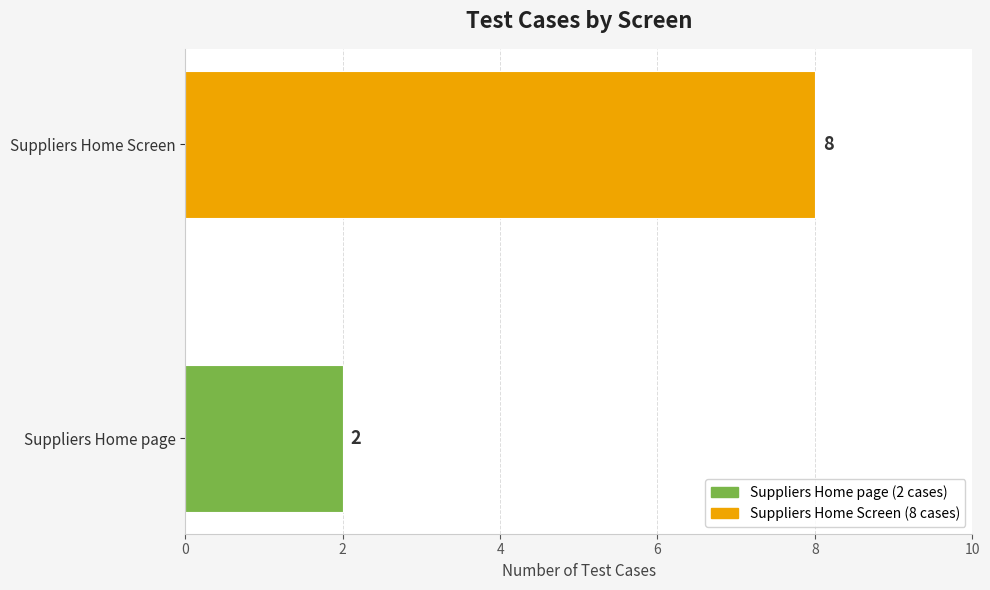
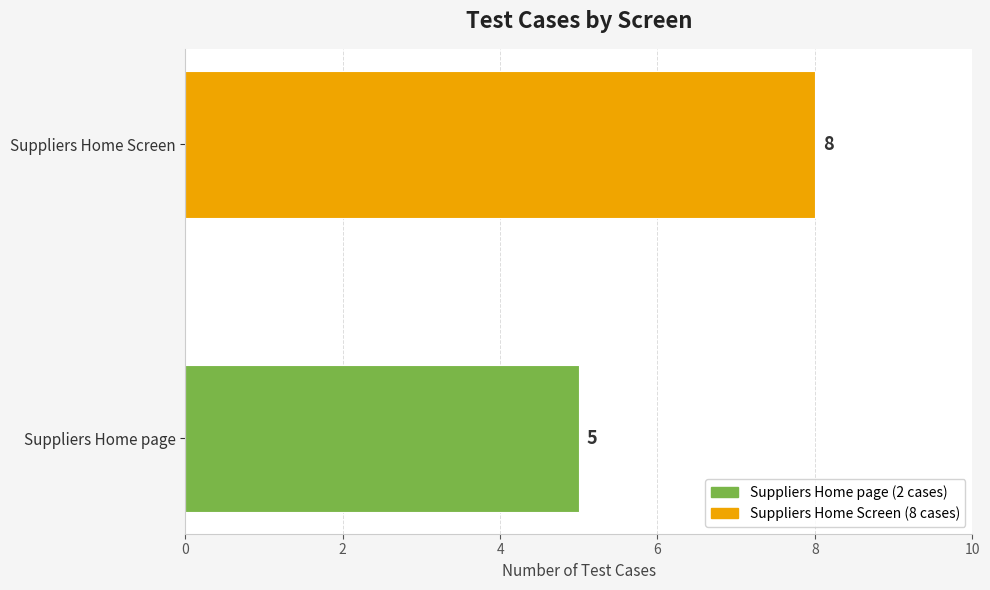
Suppliers Home page: 2 -> 5
